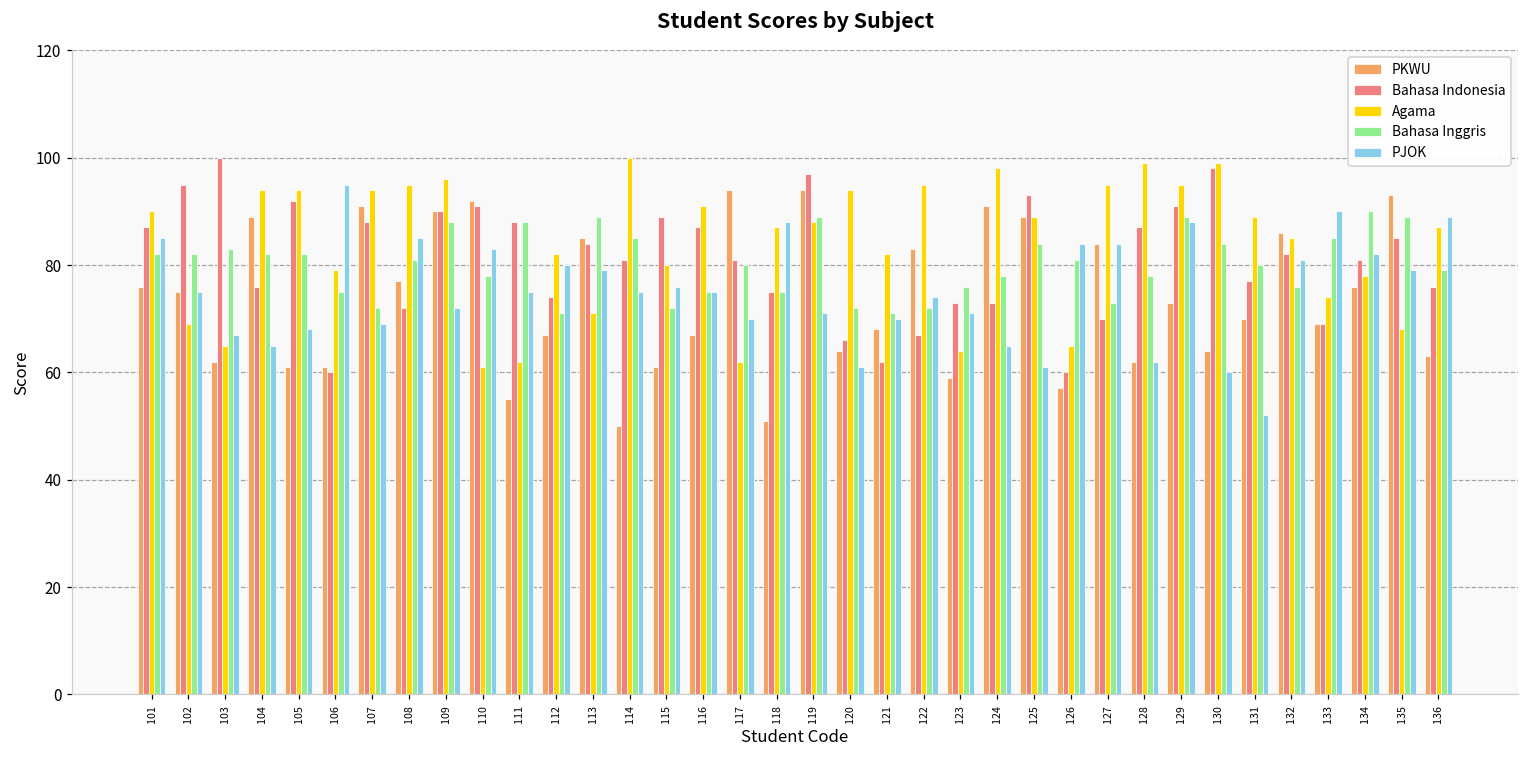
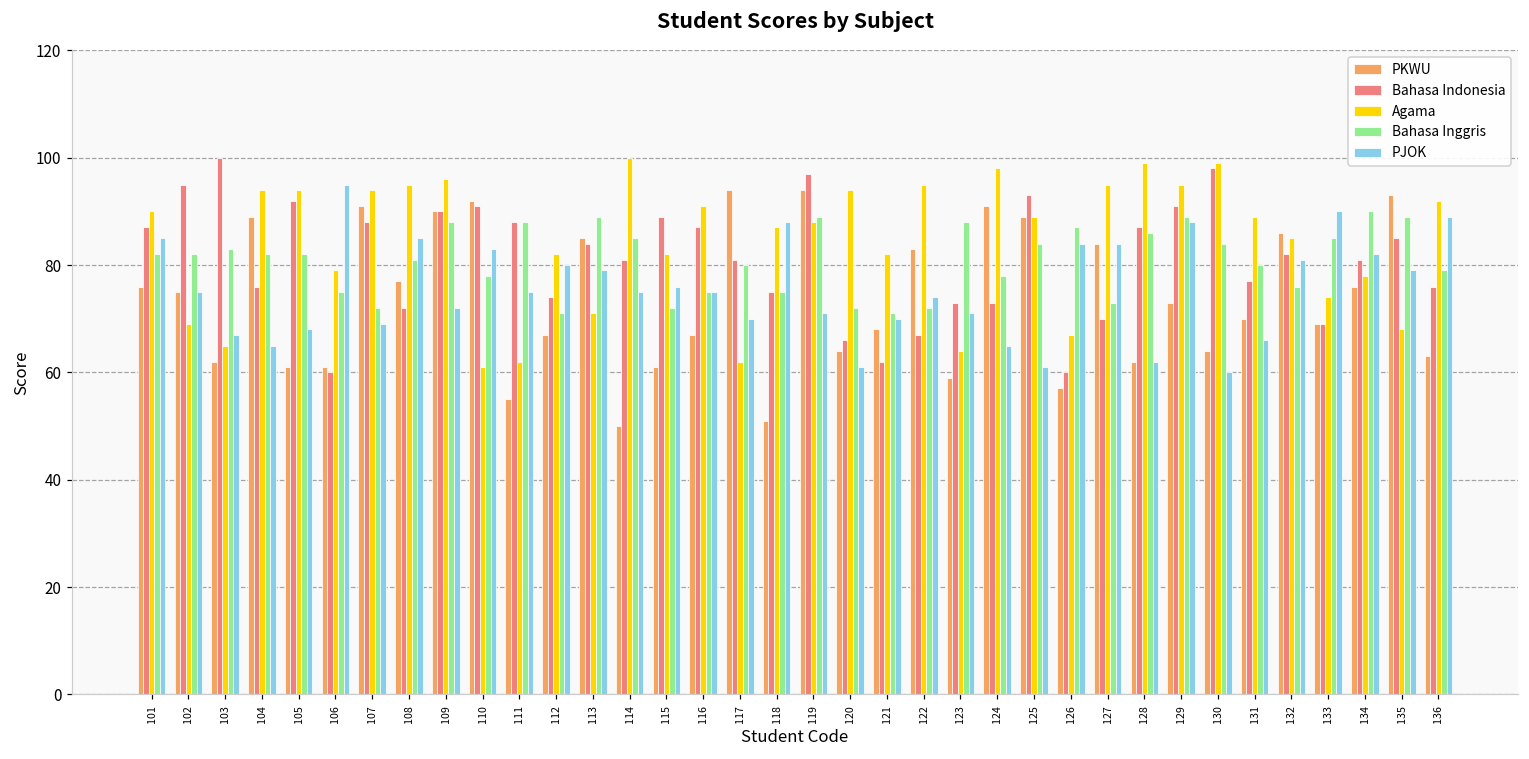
Agama, 115: 80 -> 82
Bahasa Inggris, 123: 76 -> 88
Agama, 126: 65 -> 67
Bahasa Inggris, 126: 81 -> 87
Bahasa Inggris, 128: 78 -> 86
PJOK, 131: 52 -> 66
Agama, 136: 87 -> 92
